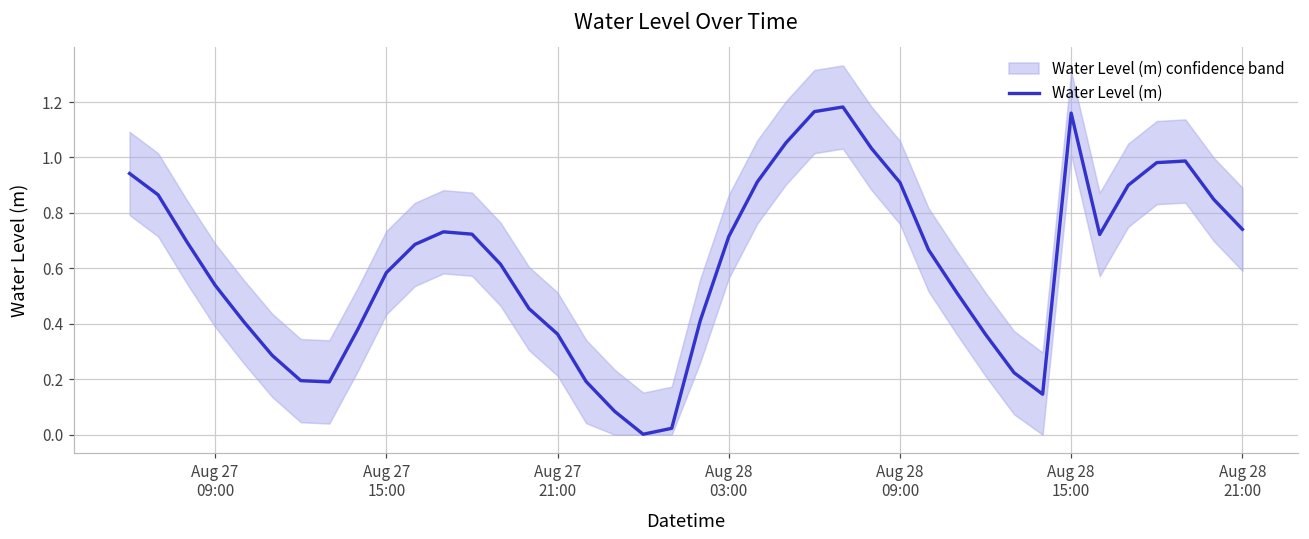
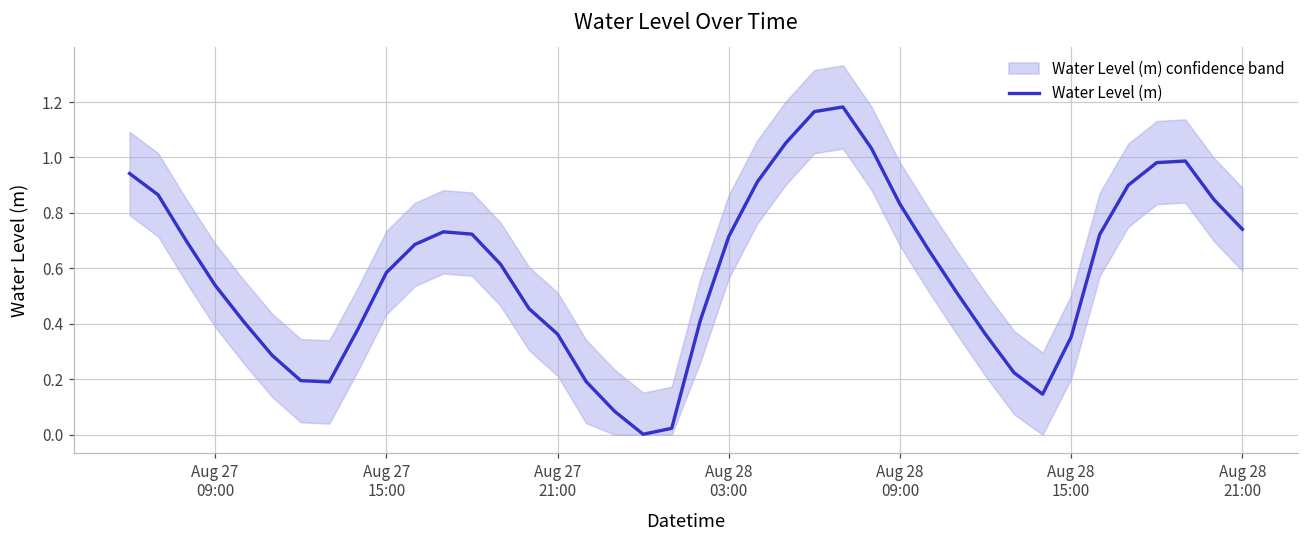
Water Level (m), Aug 28 09:00: 0.91 -> 0.83
Water Level (m), Aug 28 15:00: 1.16 -> 0.35
